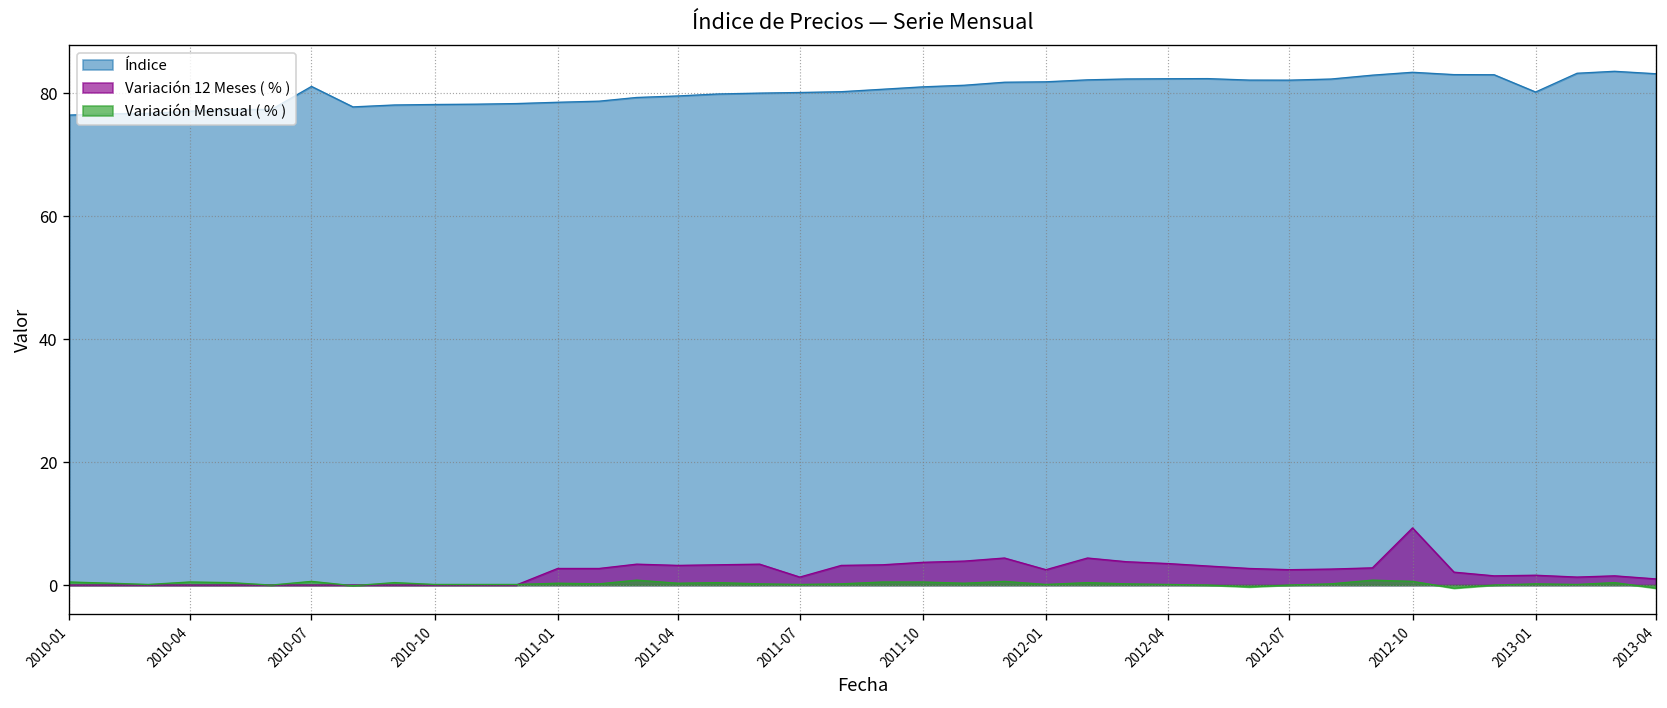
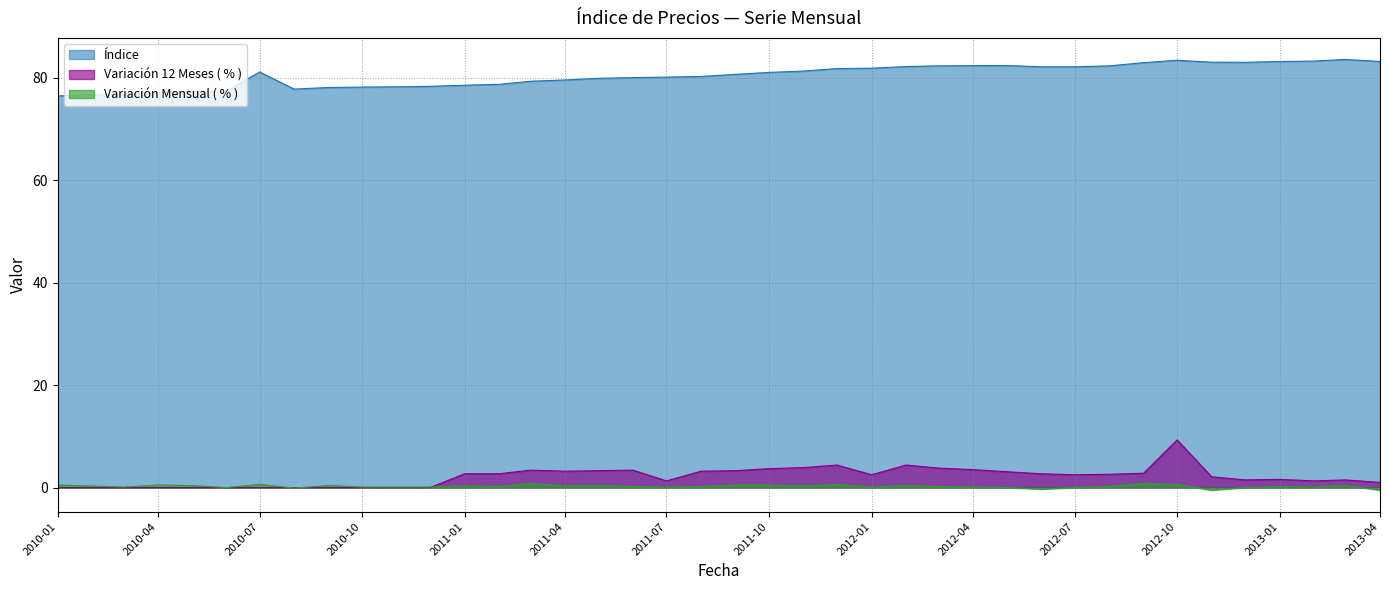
Índice, 2013-01: 80 -> 83
